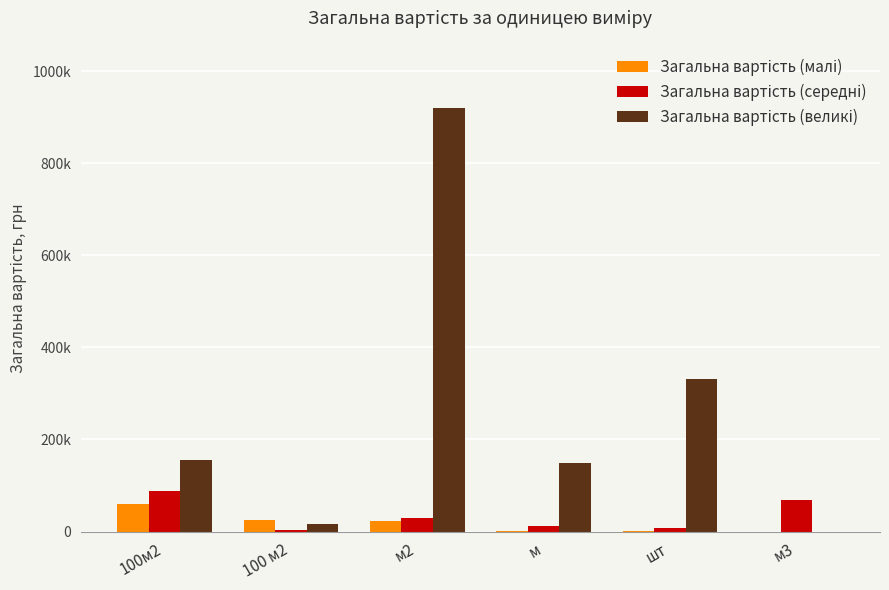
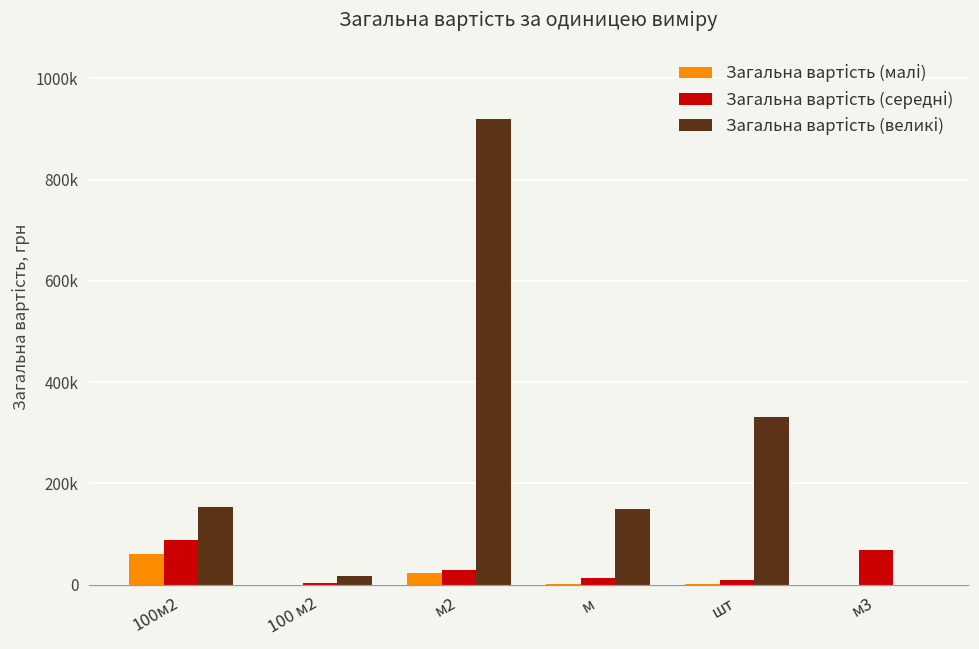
Загальна вартість (малі), 100 м2: 20000 -> 0
